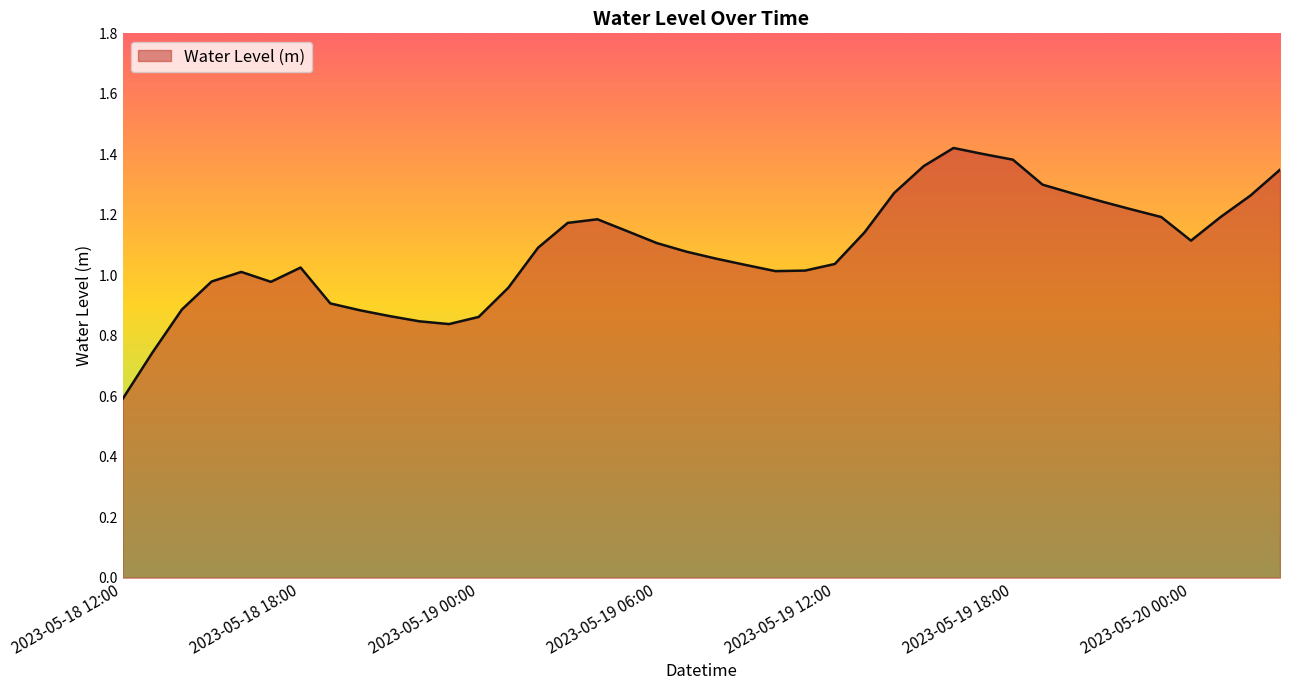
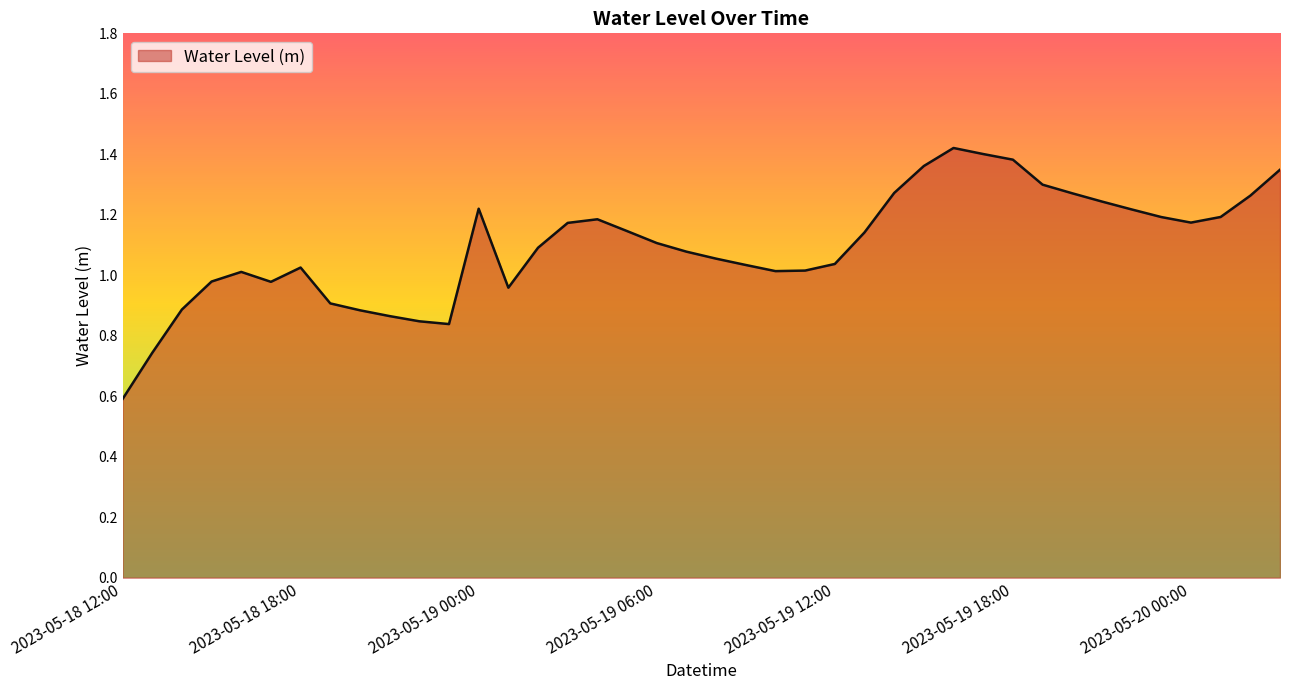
2023-05-19 00:00: 0.86 -> 1.22
2023-05-20 00:00: 1.11 -> 1.17
